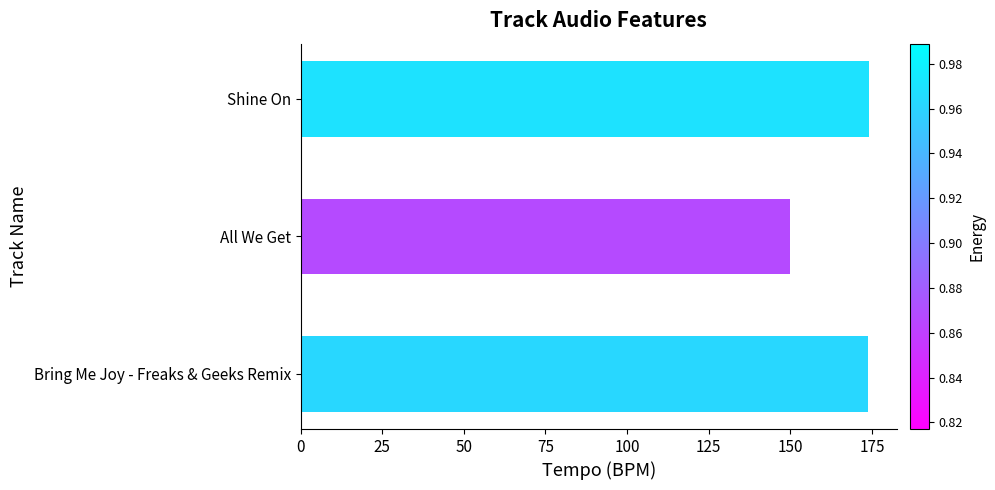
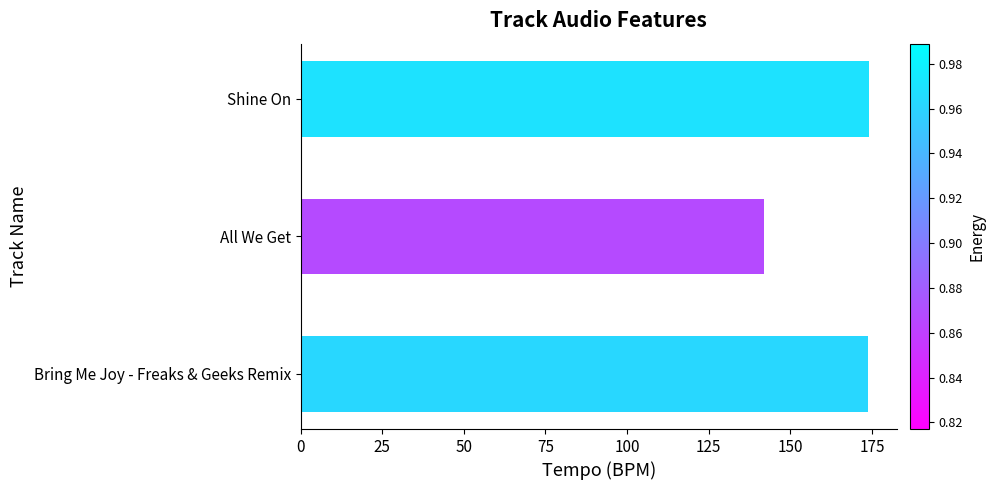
All We Get: 150 -> 142
